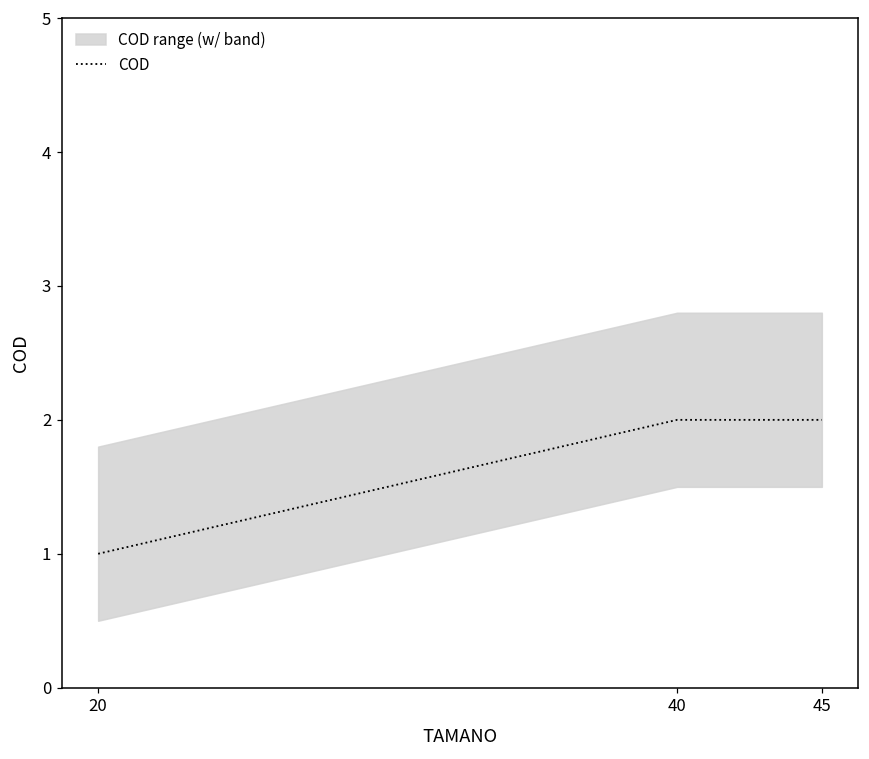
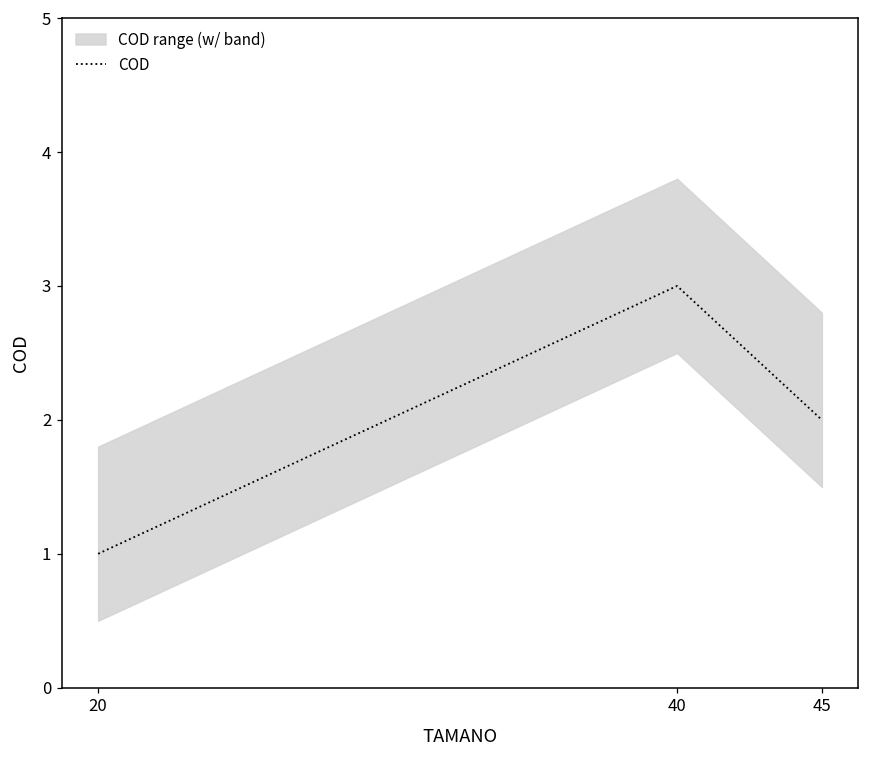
COD, 40: 2 -> 3
